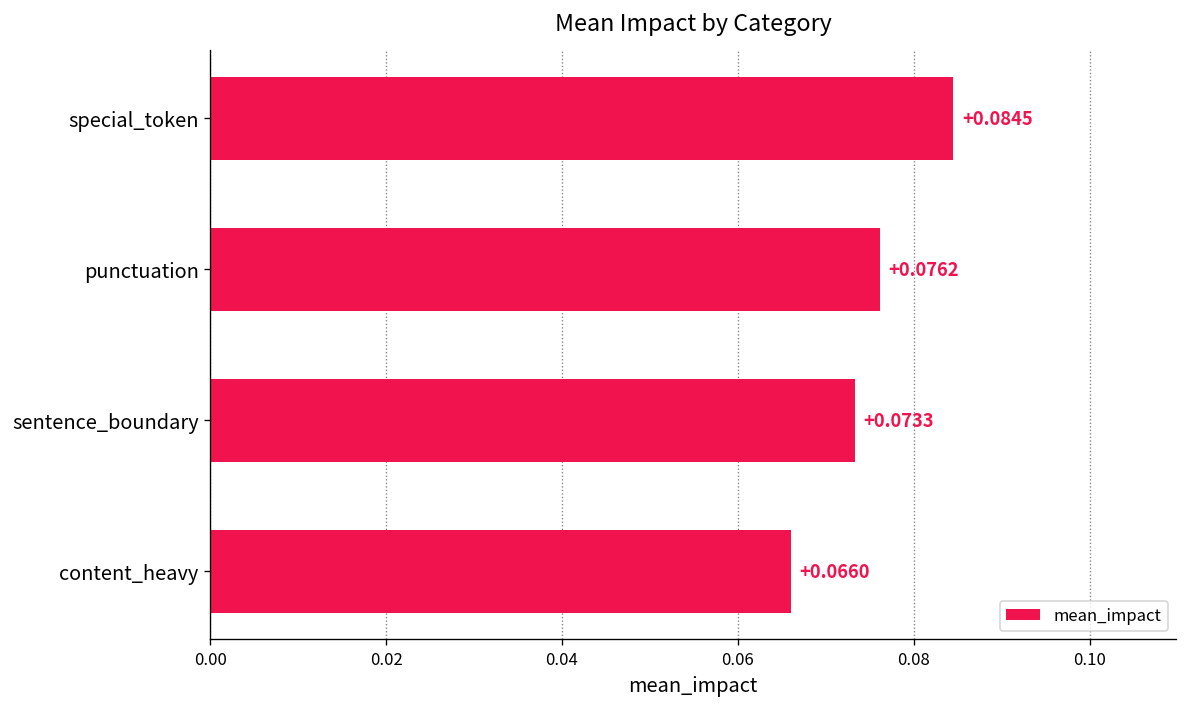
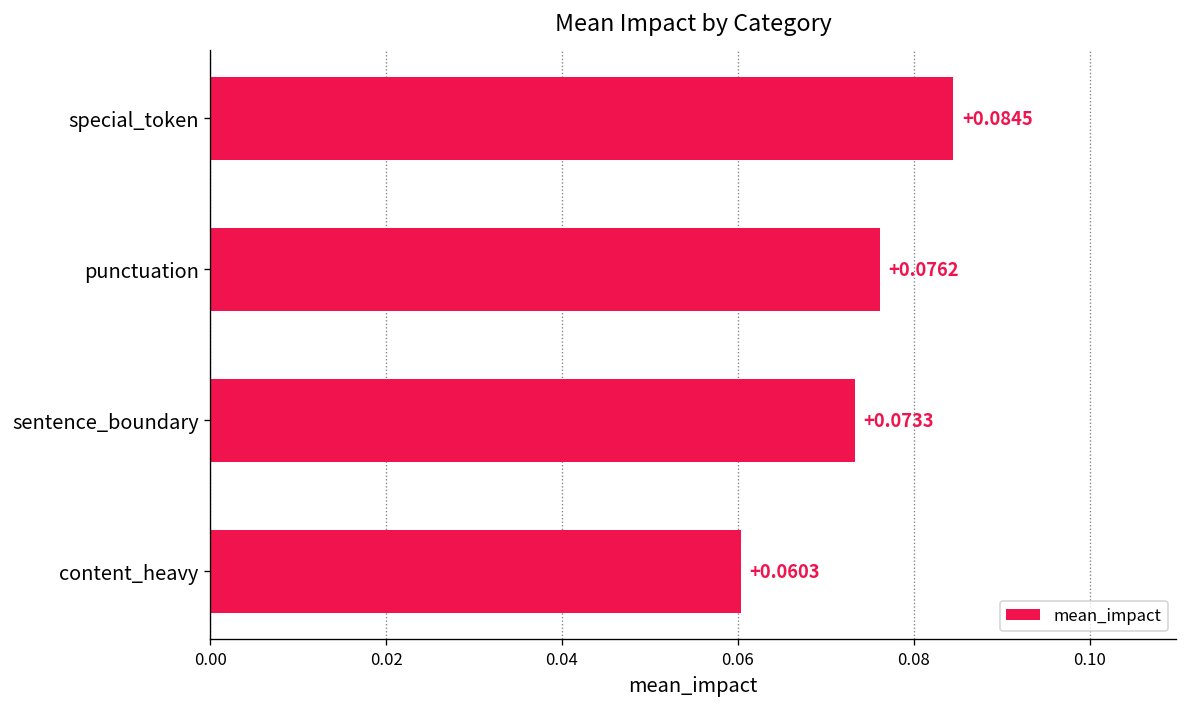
content_heavy: +0.0660 -> +0.0603
